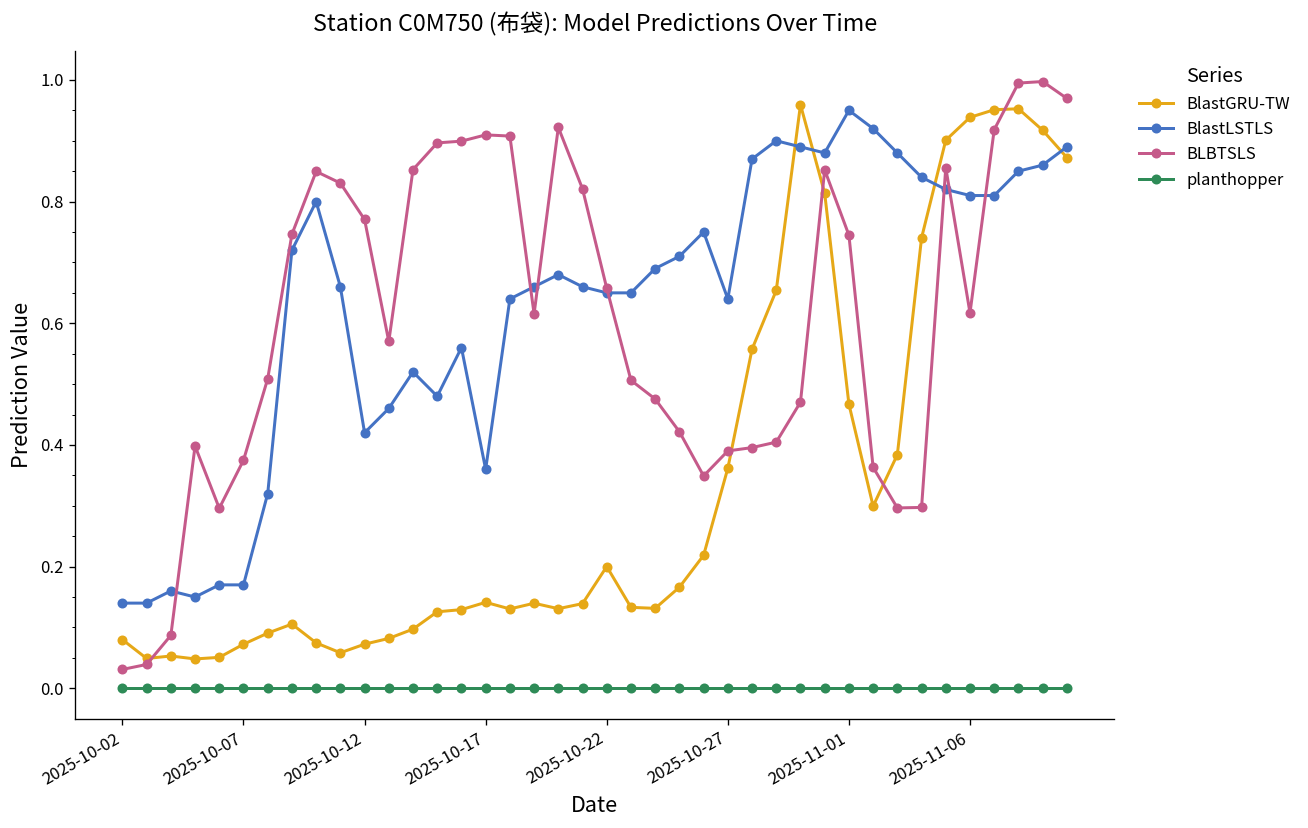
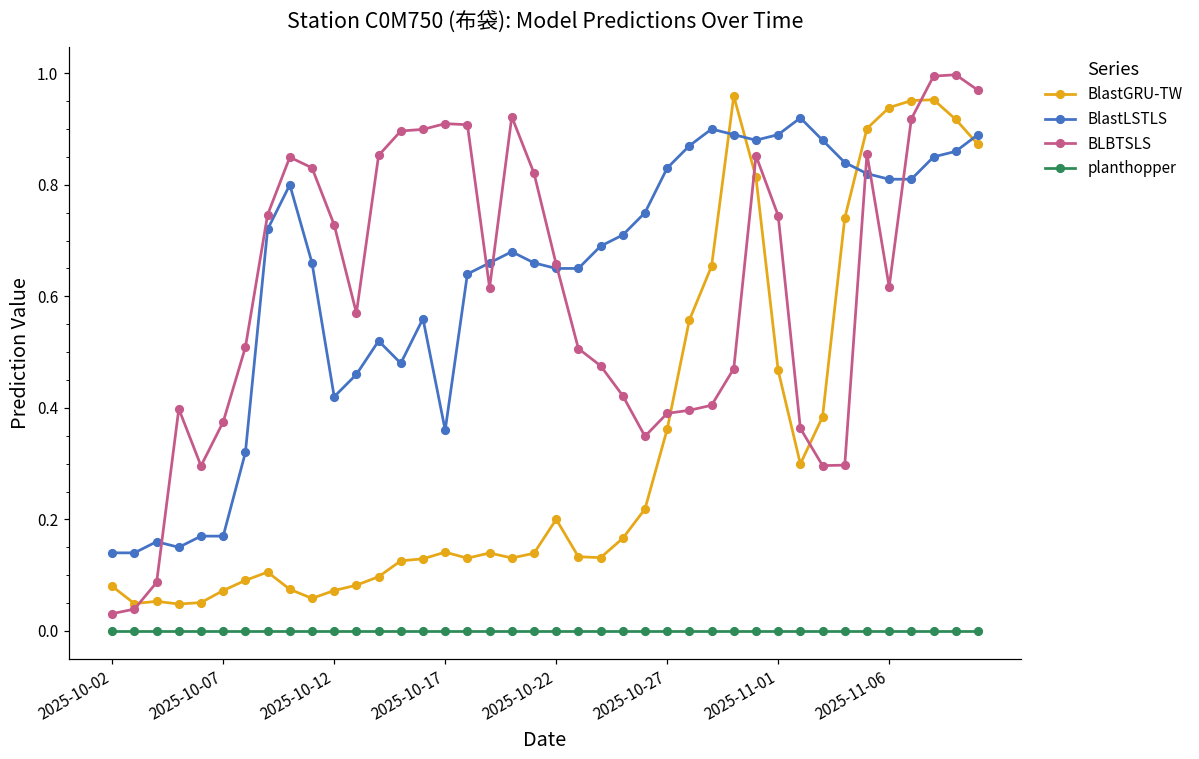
BLBTSLS, 2025-10-12: 0.77 -> 0.73
BlastLSTLS, 2025-10-27: 0.64 -> 0.83
BlastLSTLS, 2025-11-01: 0.95 -> 0.89
